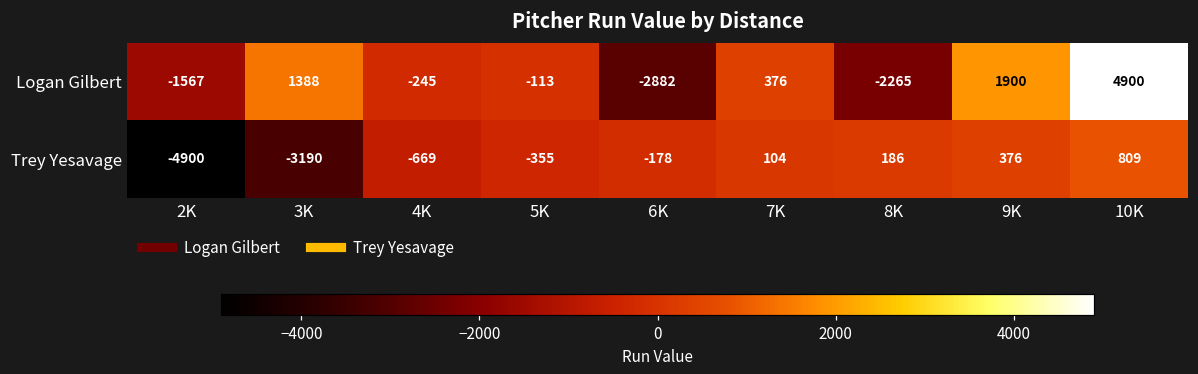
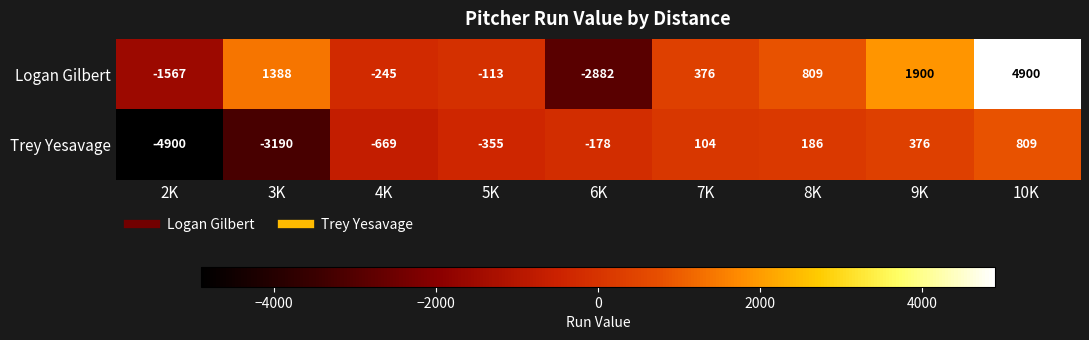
Logan Gilbert, 8K: -2265 -> 809
